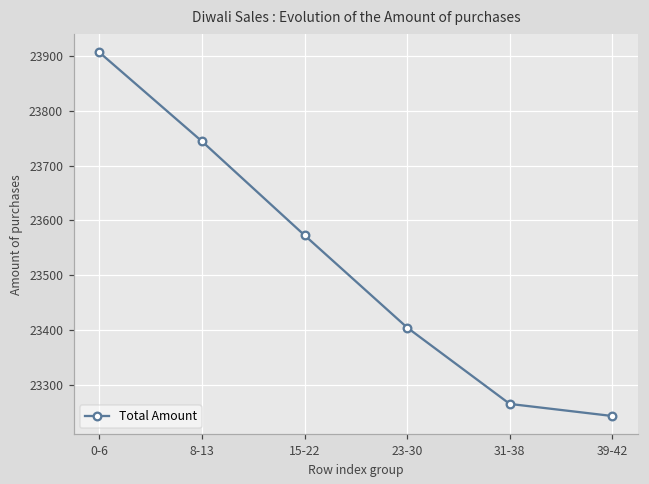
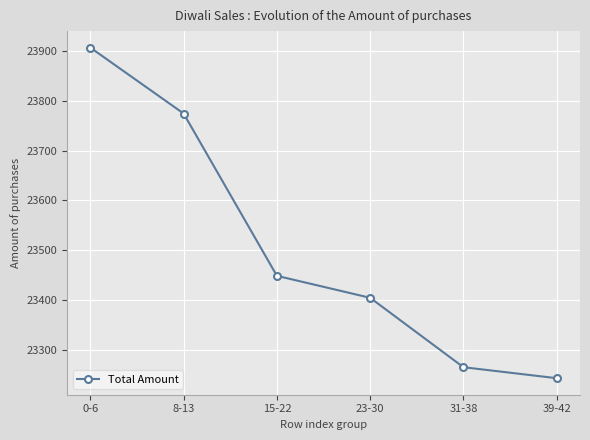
8-13: 23740 -> 23770
15-22: 23570 -> 23450
